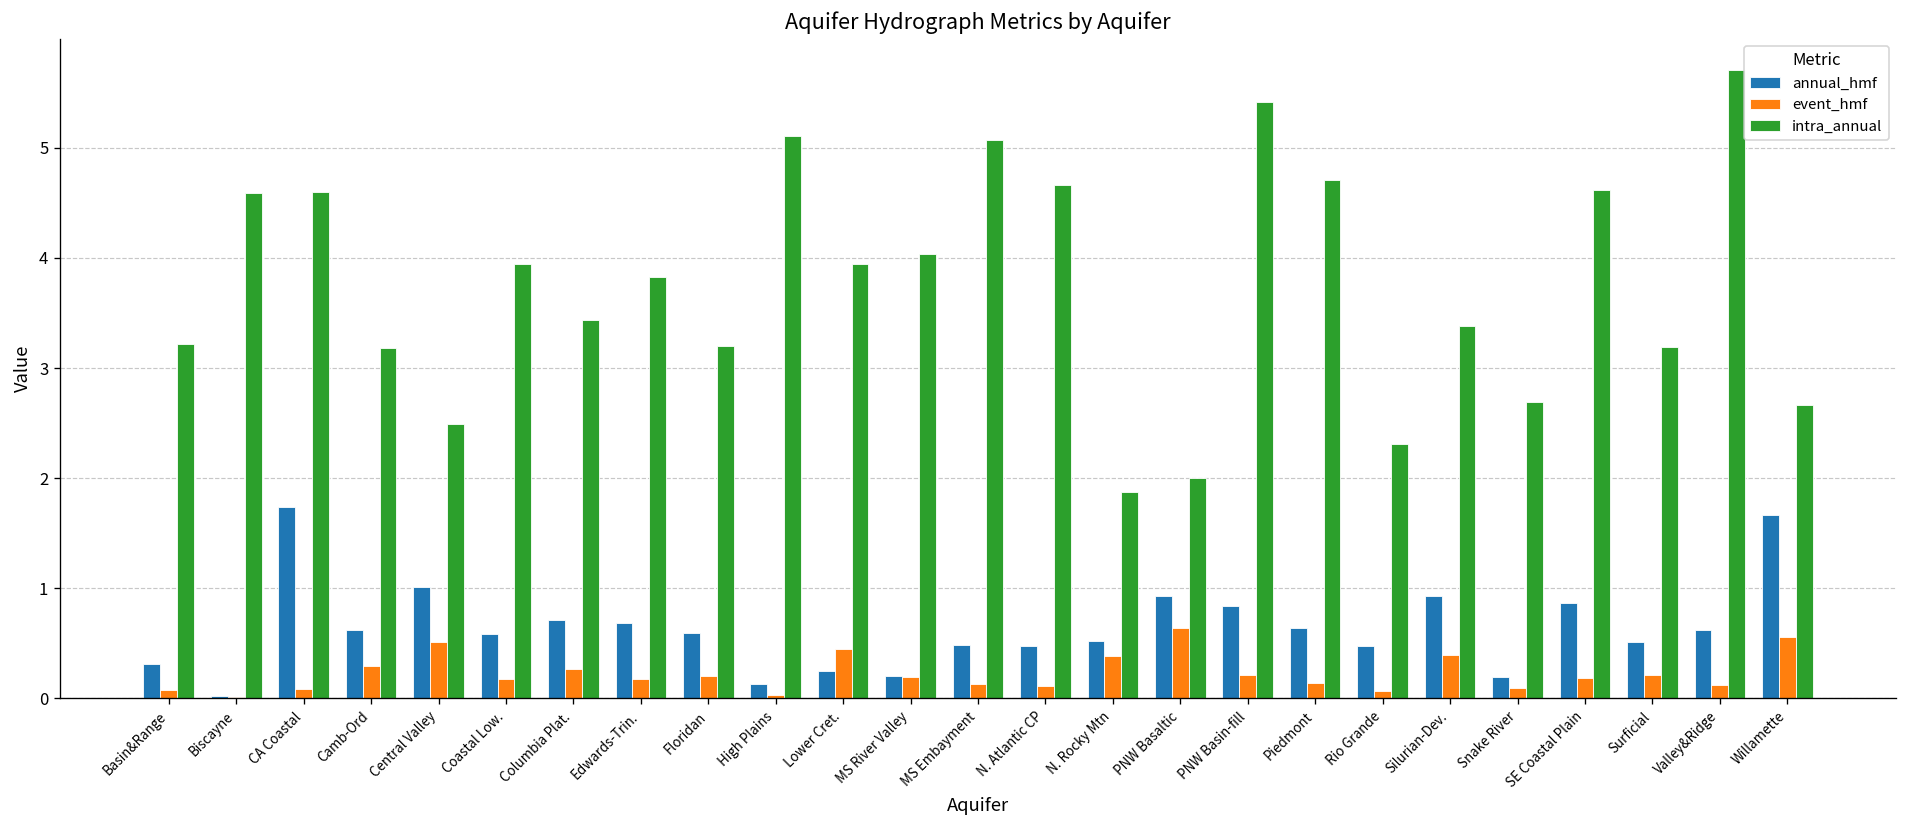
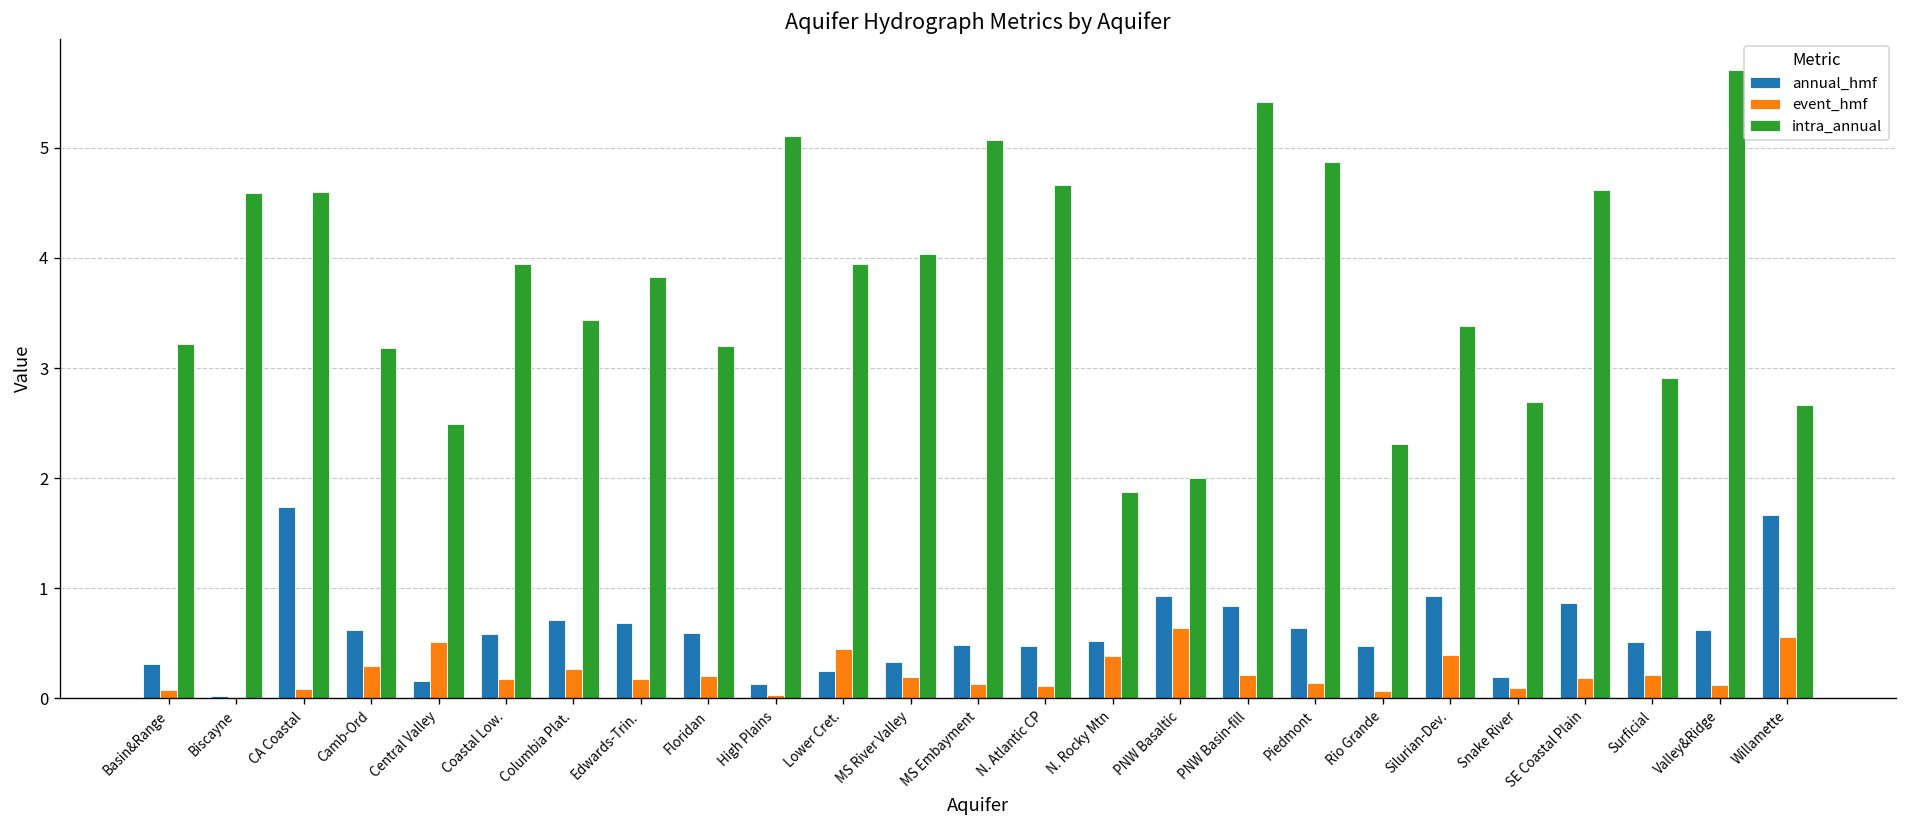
annual_hmf, Central Valley: 1.0 -> 0.2
annual_hmf, MS River Valley: 0.2 -> 0.3
intra_annual, Piedmont: 4.7 -> 4.9
intra_annual, Surficial: 3.2 -> 2.9
